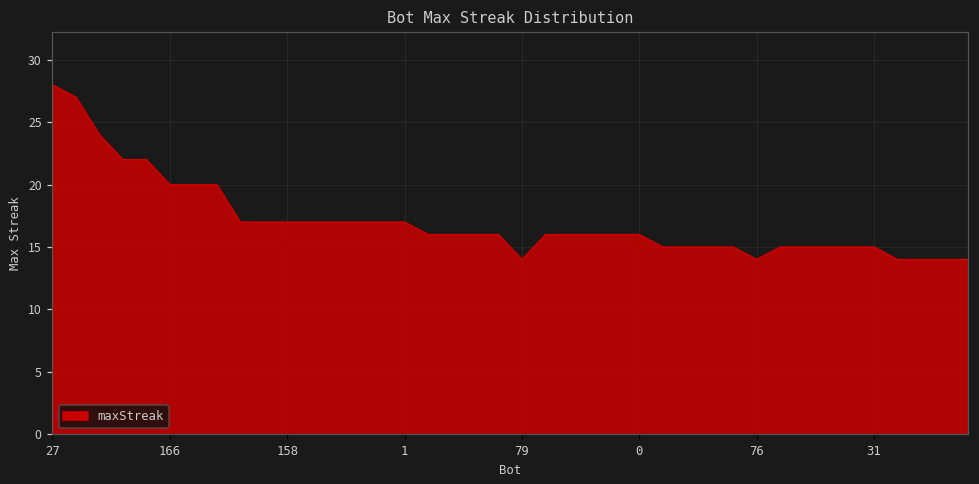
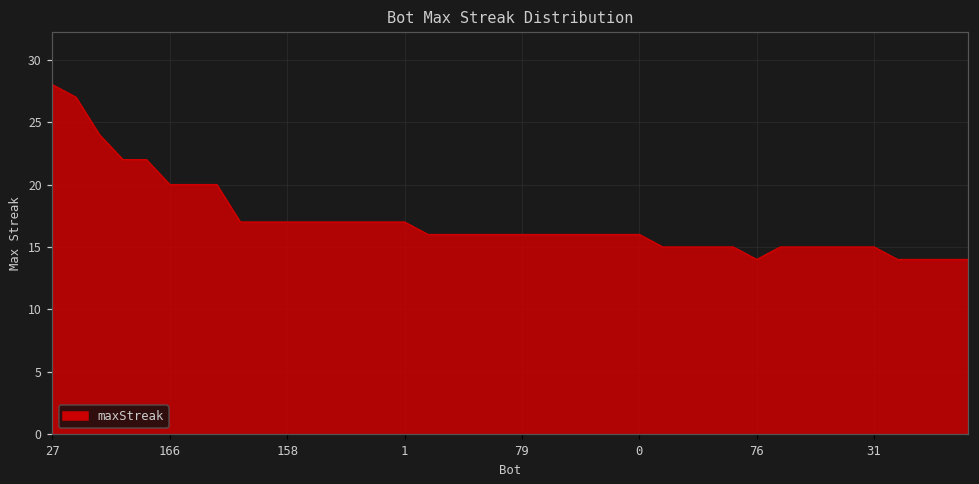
79: 14 -> 16
